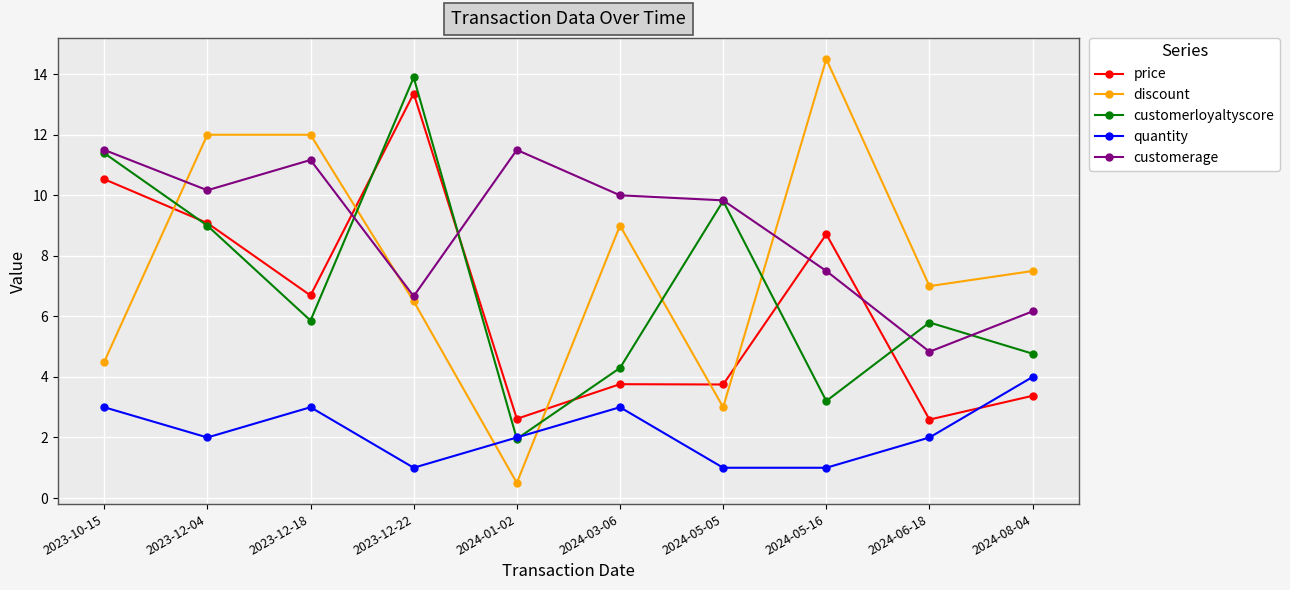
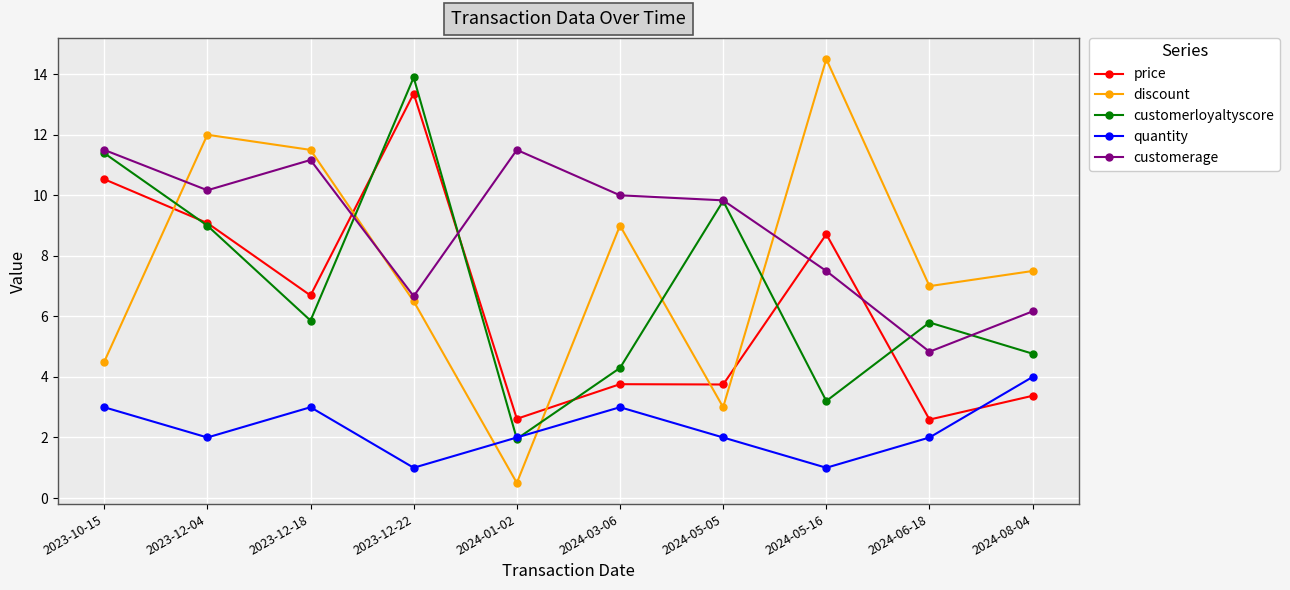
discount, 2023-12-18: 12.0 -> 11.5
quantity, 2024-05-05: 1 -> 2
